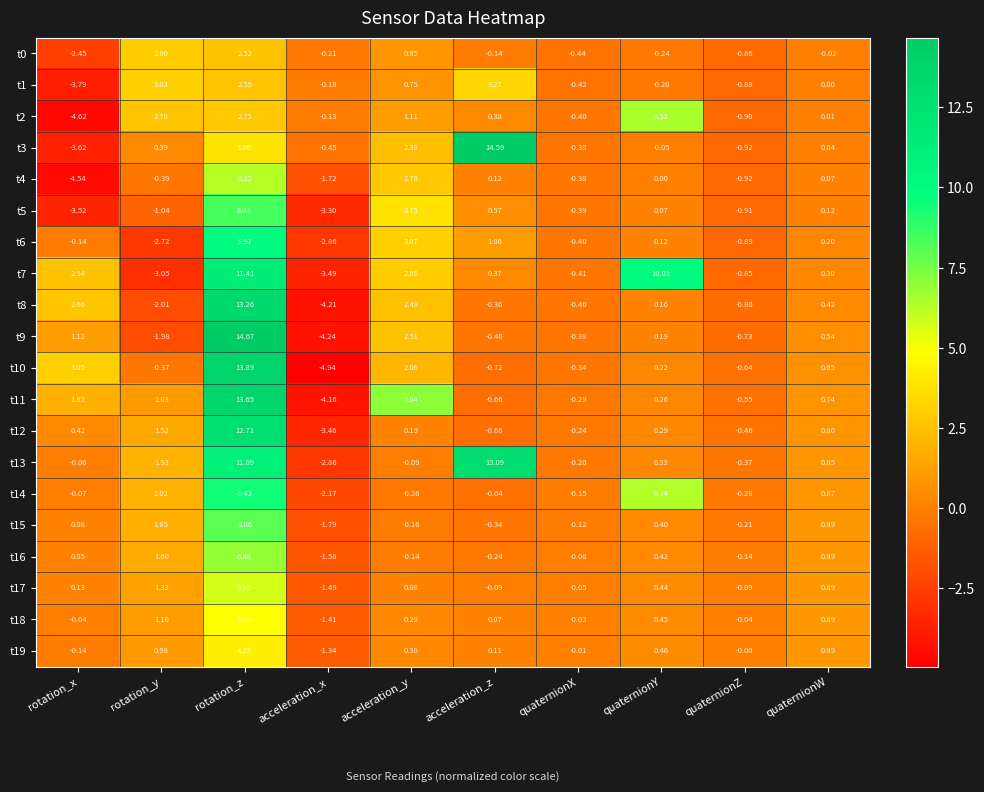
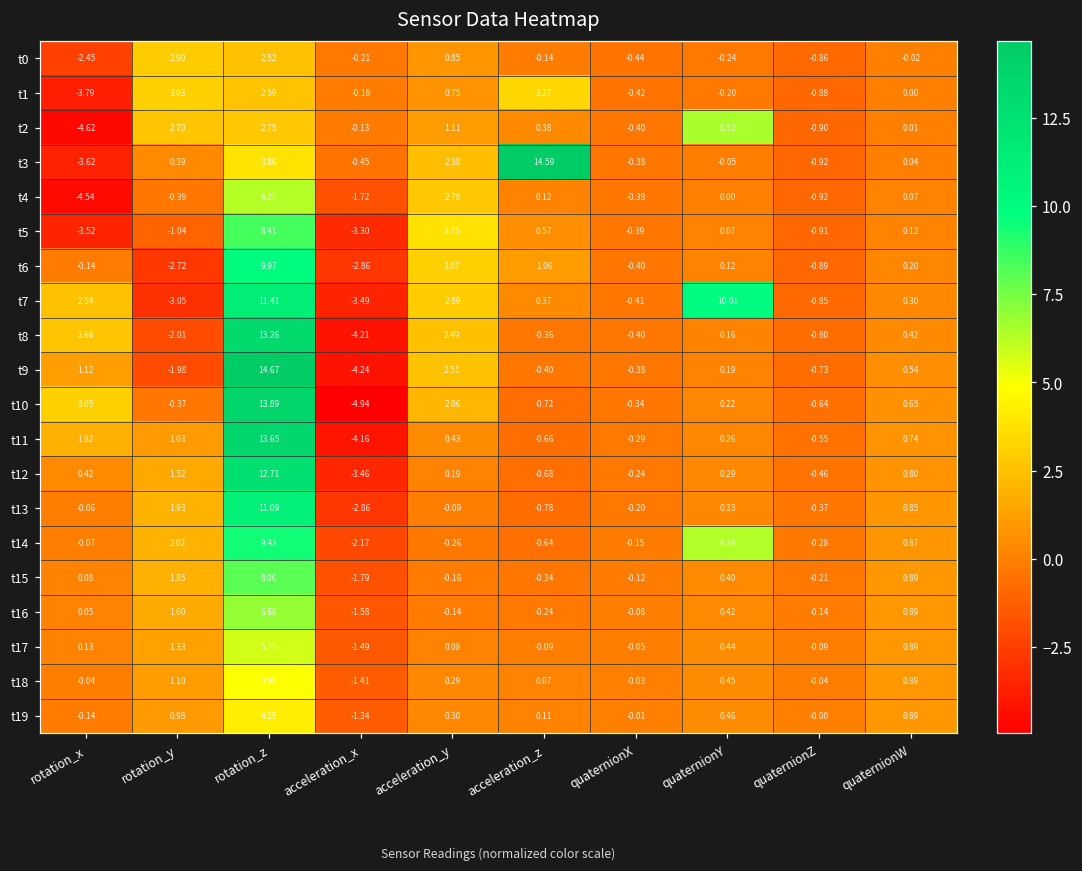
t11, acceleration_y: 7.04 -> 0.43
t13, acceleration_z: 13.09 -> -0.78
